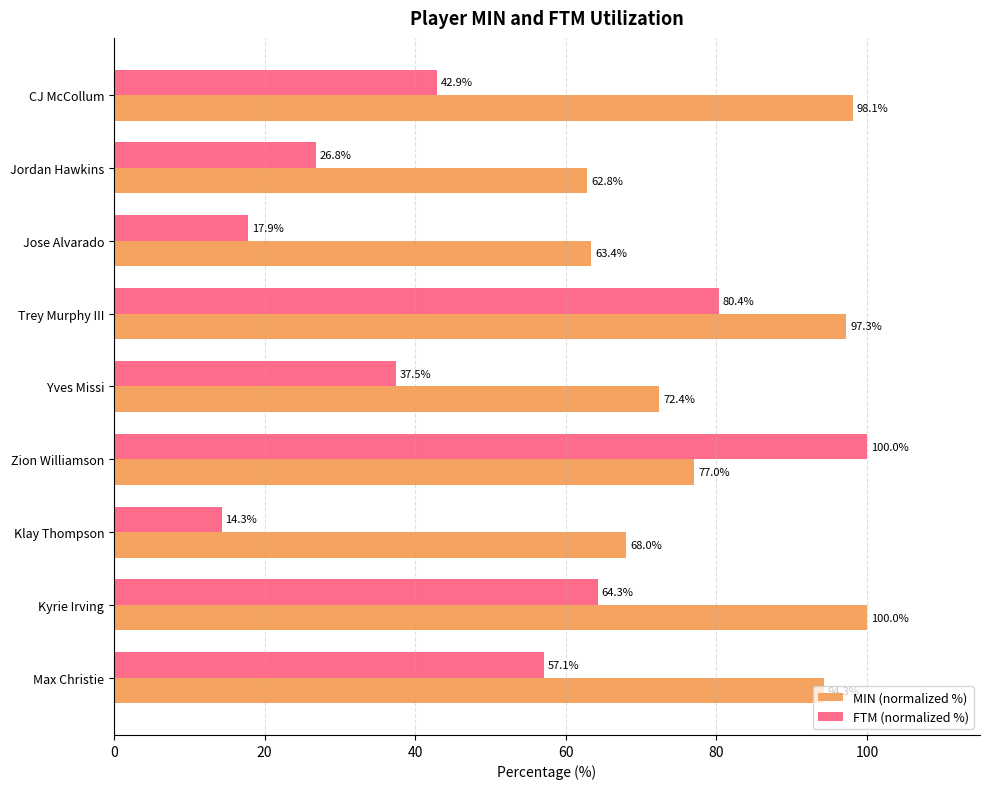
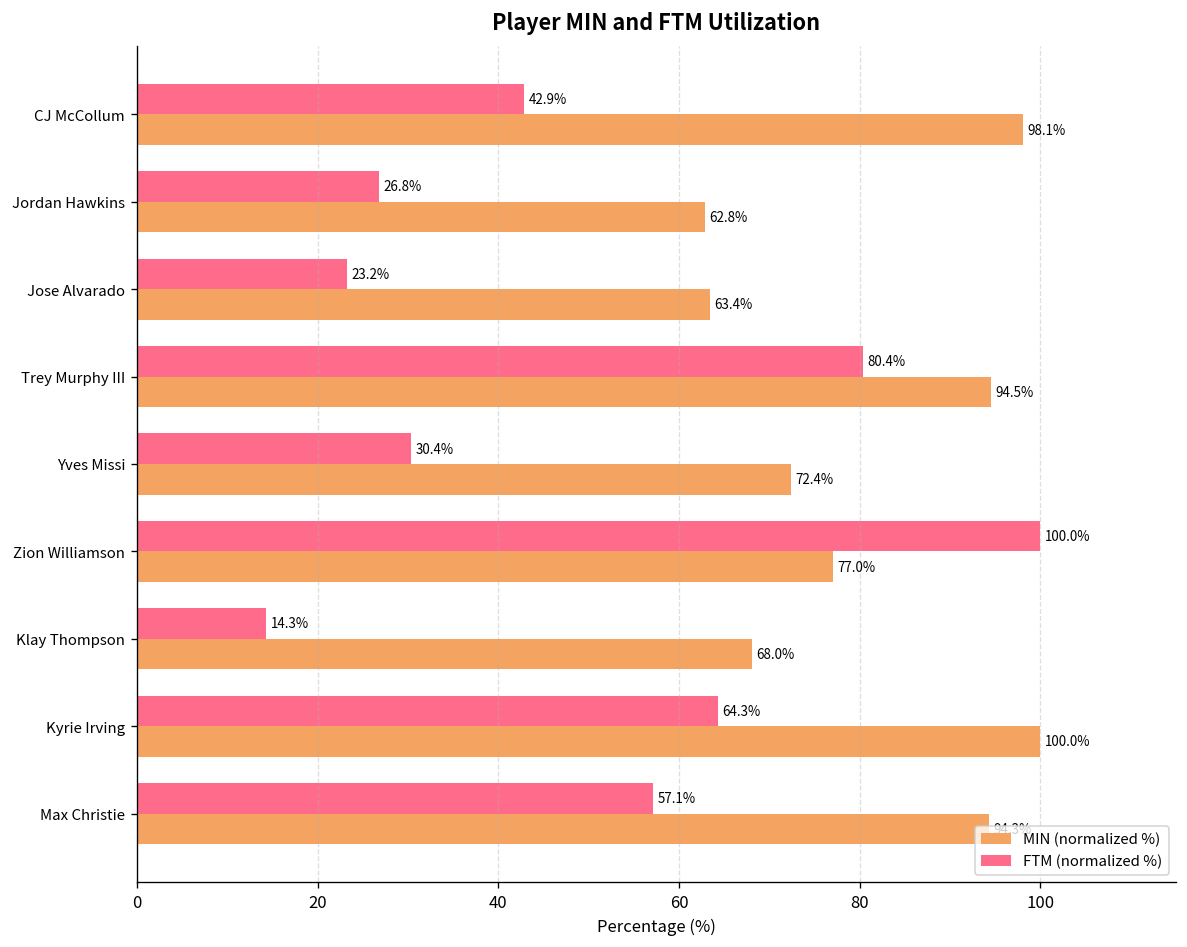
FTM (normalized %), Jose Alvarado: 17.9% -> 23.2%
MIN (normalized %), Trey Murphy III: 97.3% -> 94.5%
FTM (normalized %), Yves Missi: 37.5% -> 30.4%
